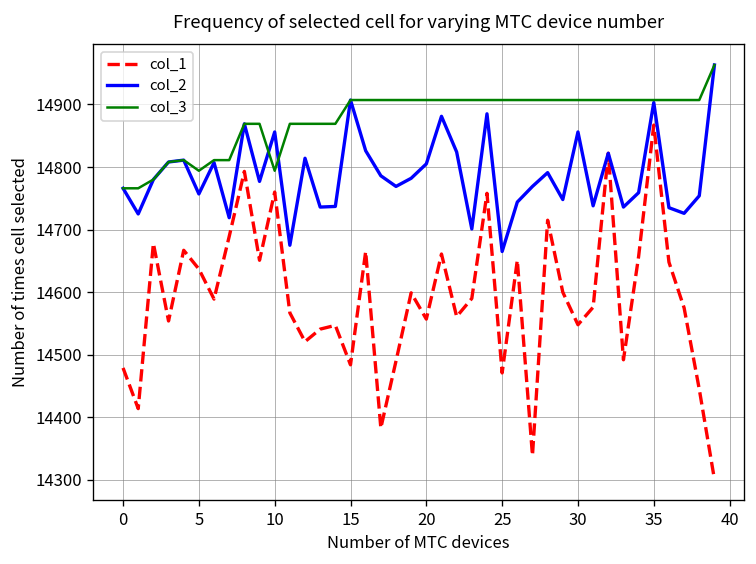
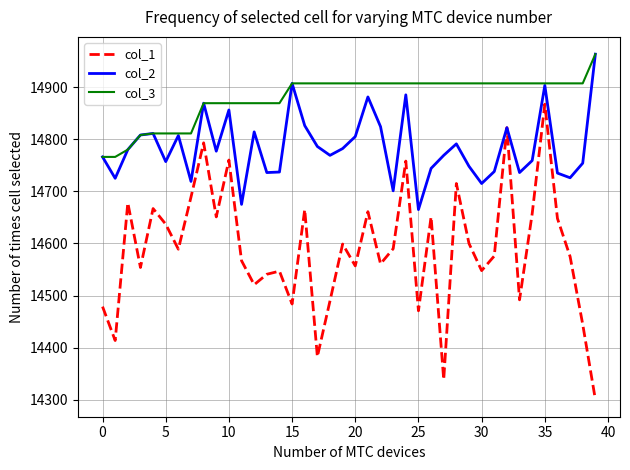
col_3, 5: 14790 -> 14810
col_3, 10: 14790 -> 14870
col_2, 30: 14860 -> 14720
